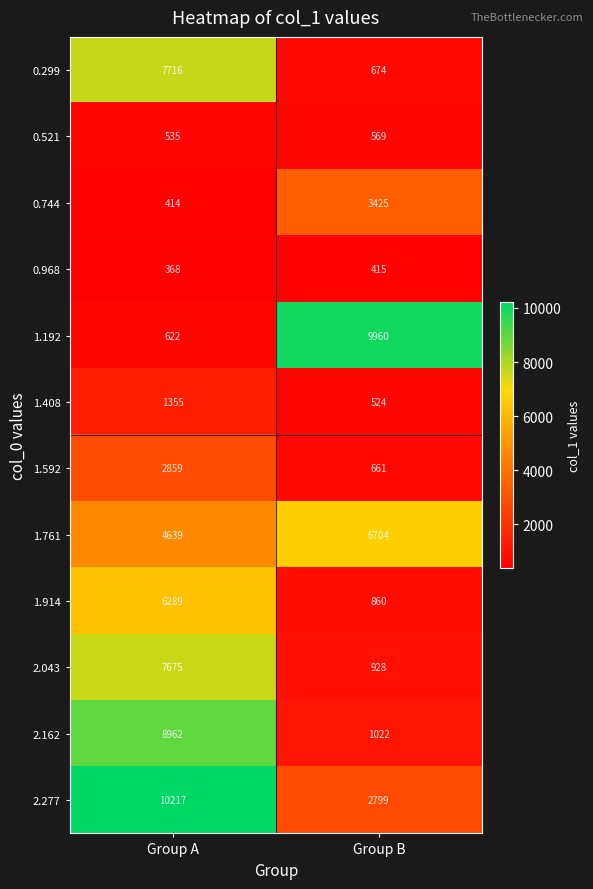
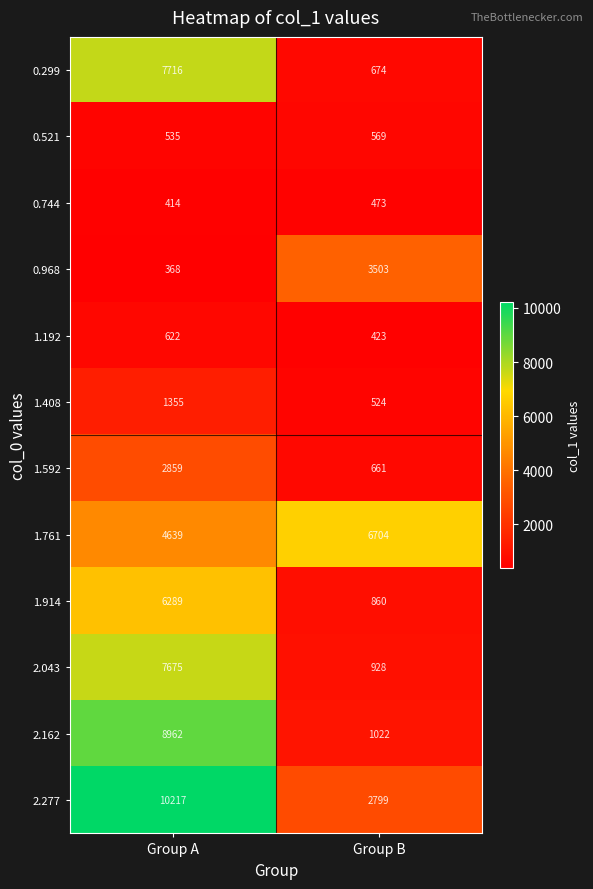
0.744, Group B: 3425 -> 473
0.968, Group B: 415 -> 3503
1.192, Group B: 9960 -> 423
